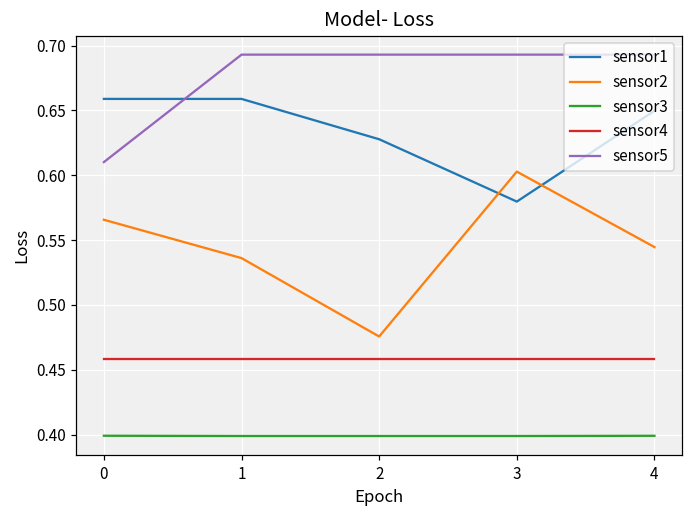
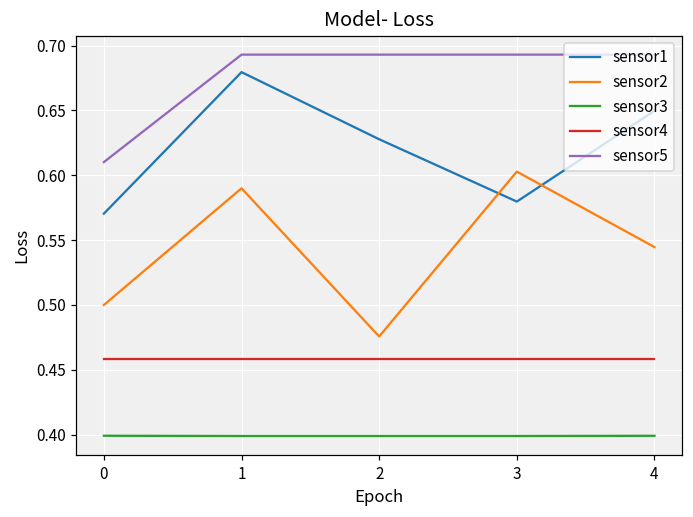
sensor1, 0: 0.659 -> 0.570
sensor2, 0: 0.566 -> 0.500
sensor1, 1: 0.659 -> 0.680
sensor2, 1: 0.536 -> 0.590
